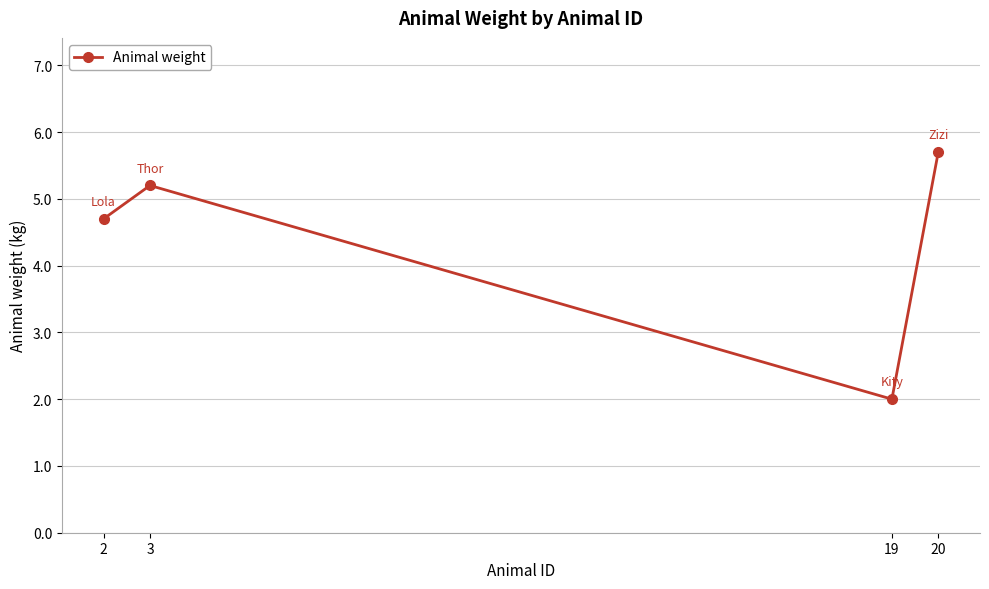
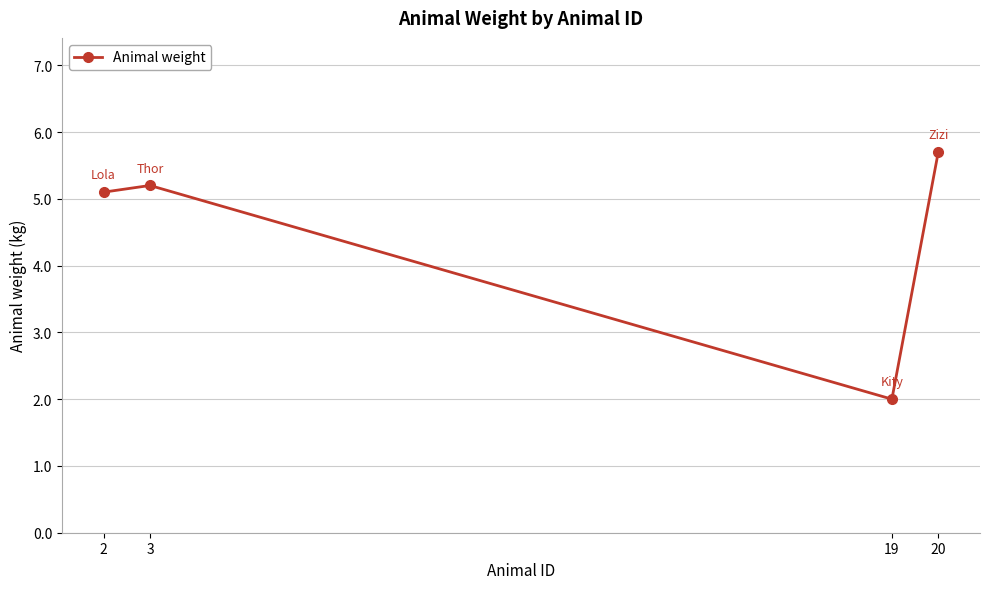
2: 4.7 -> 5.1
